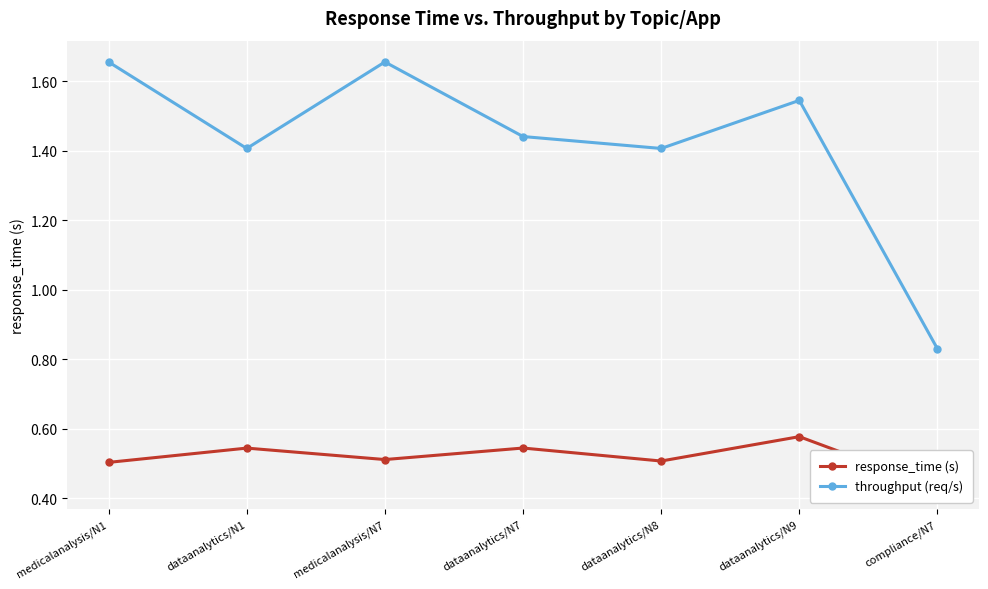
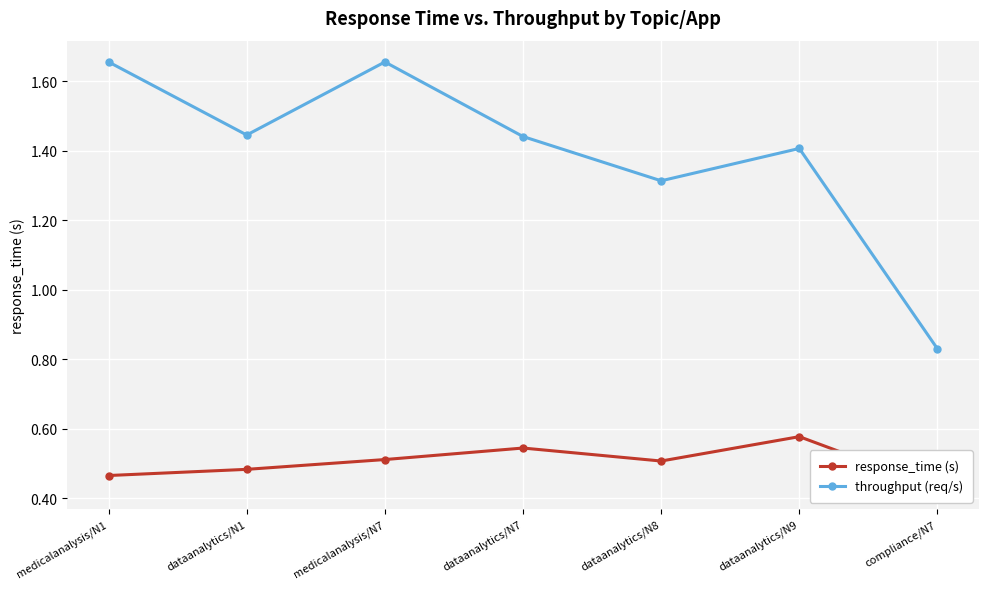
response_time (s), medicalanalysis/N1: 0.50 -> 0.47
response_time (s), dataanalytics/N1: 0.54 -> 0.48
throughput (req/s), dataanalytics/N1: 1.41 -> 1.44
throughput (req/s), dataanalytics/N8: 1.41 -> 1.31
throughput (req/s), dataanalytics/N9: 1.54 -> 1.41
